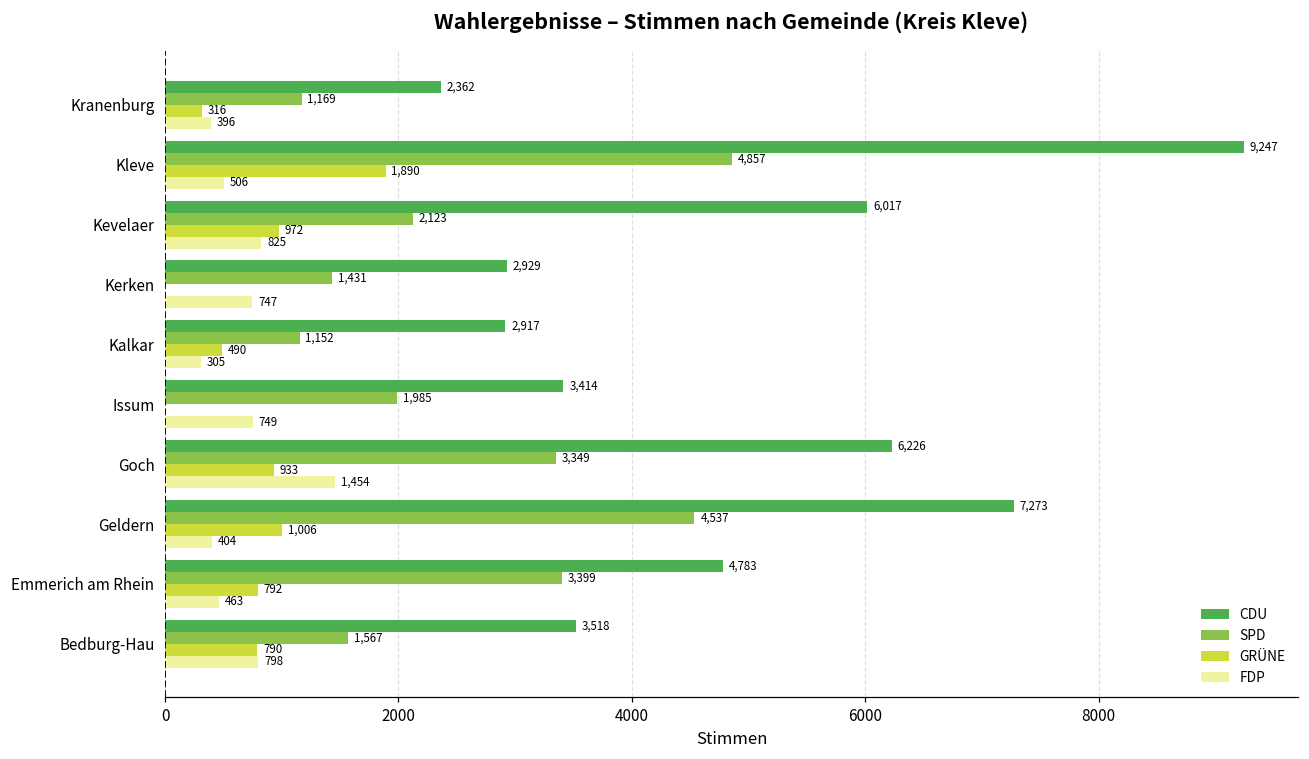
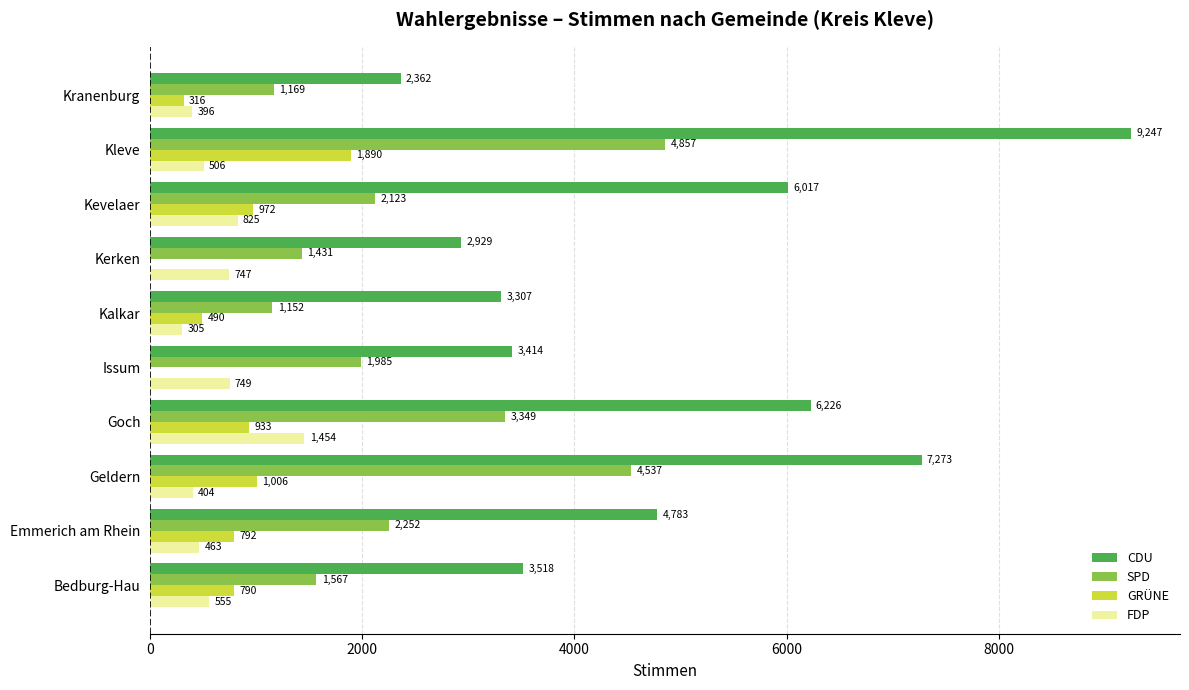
CDU, Kalkar: 2,917 -> 3,307
SPD, Emmerich am Rhein: 3,399 -> 2,252
FDP, Bedburg-Hau: 798 -> 555
